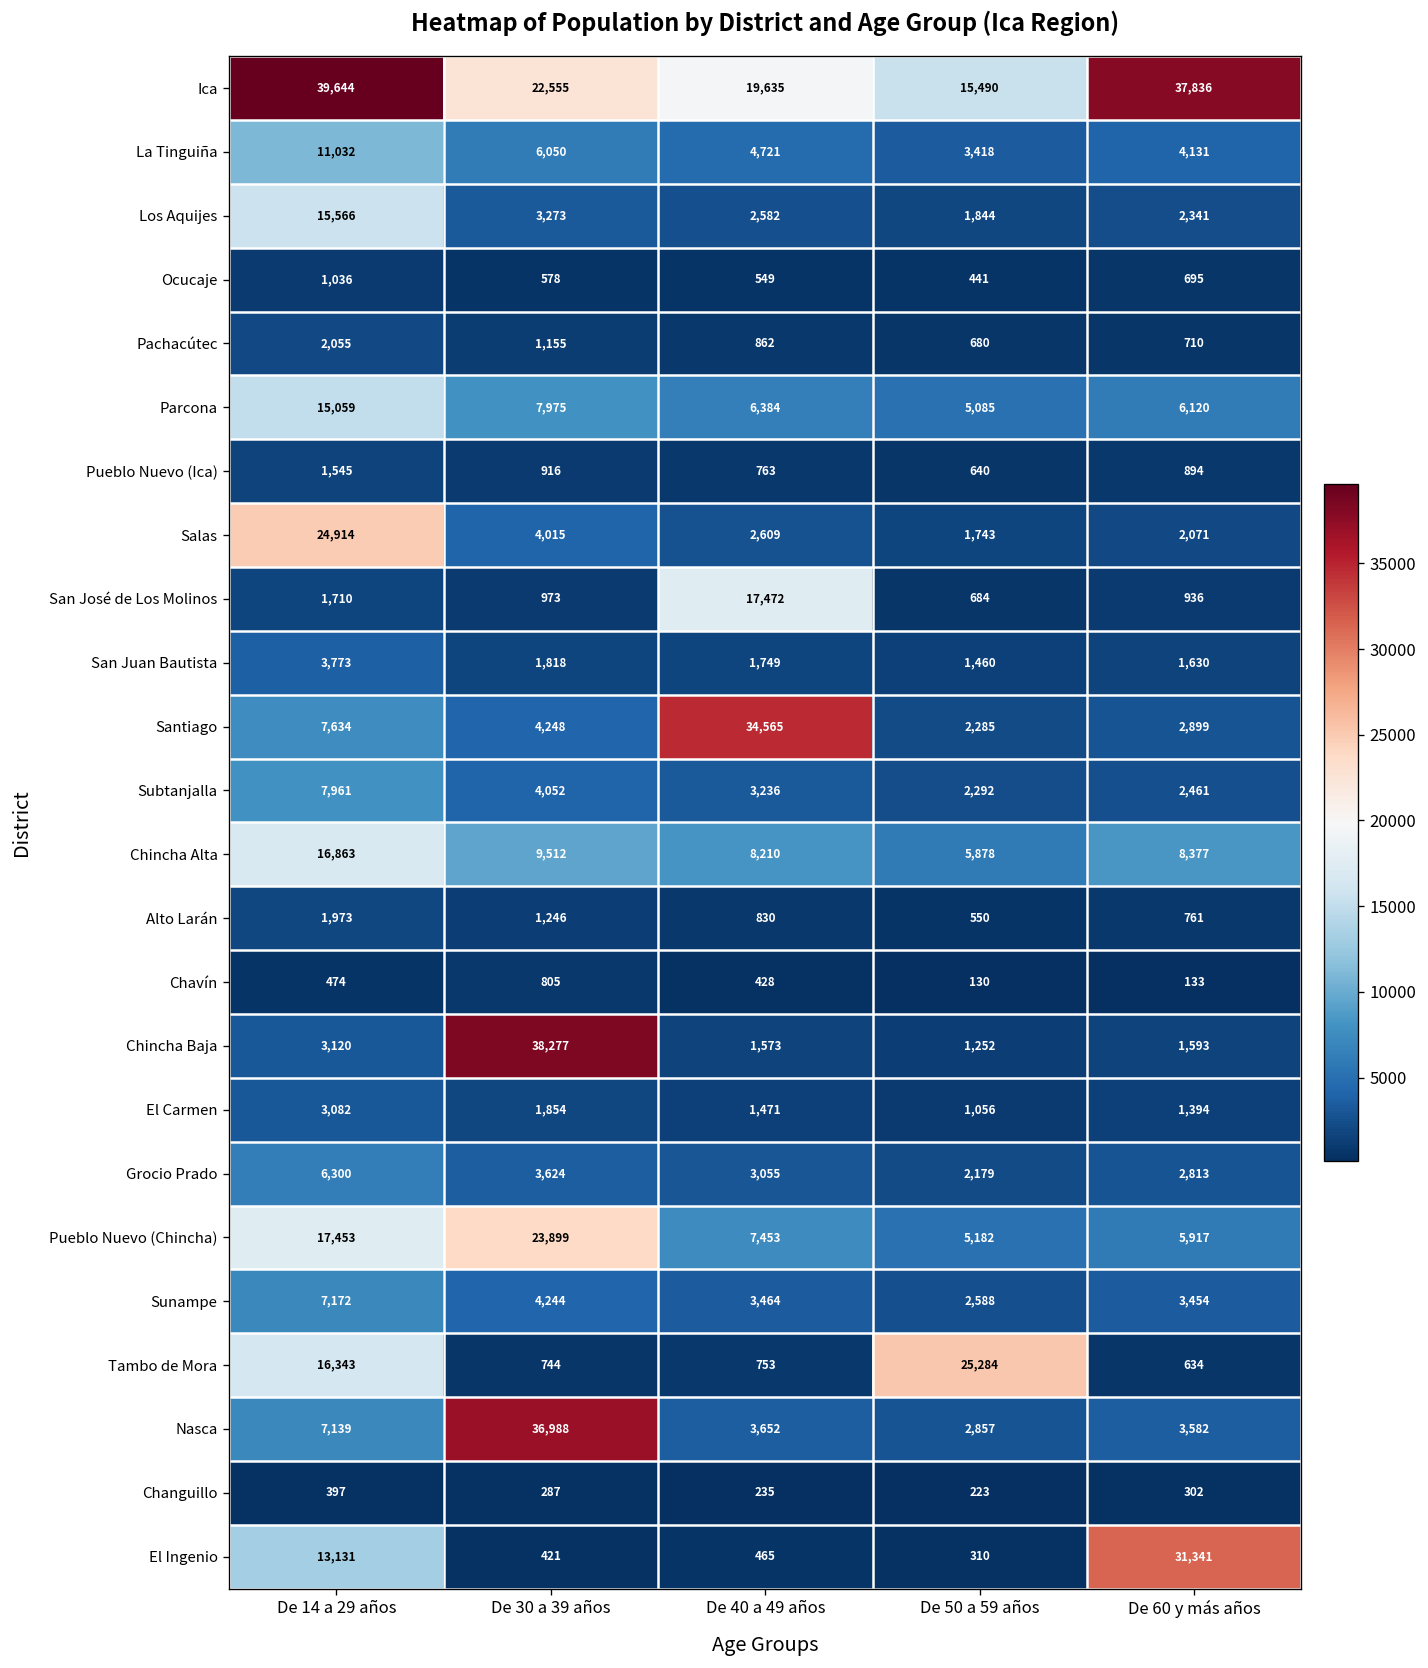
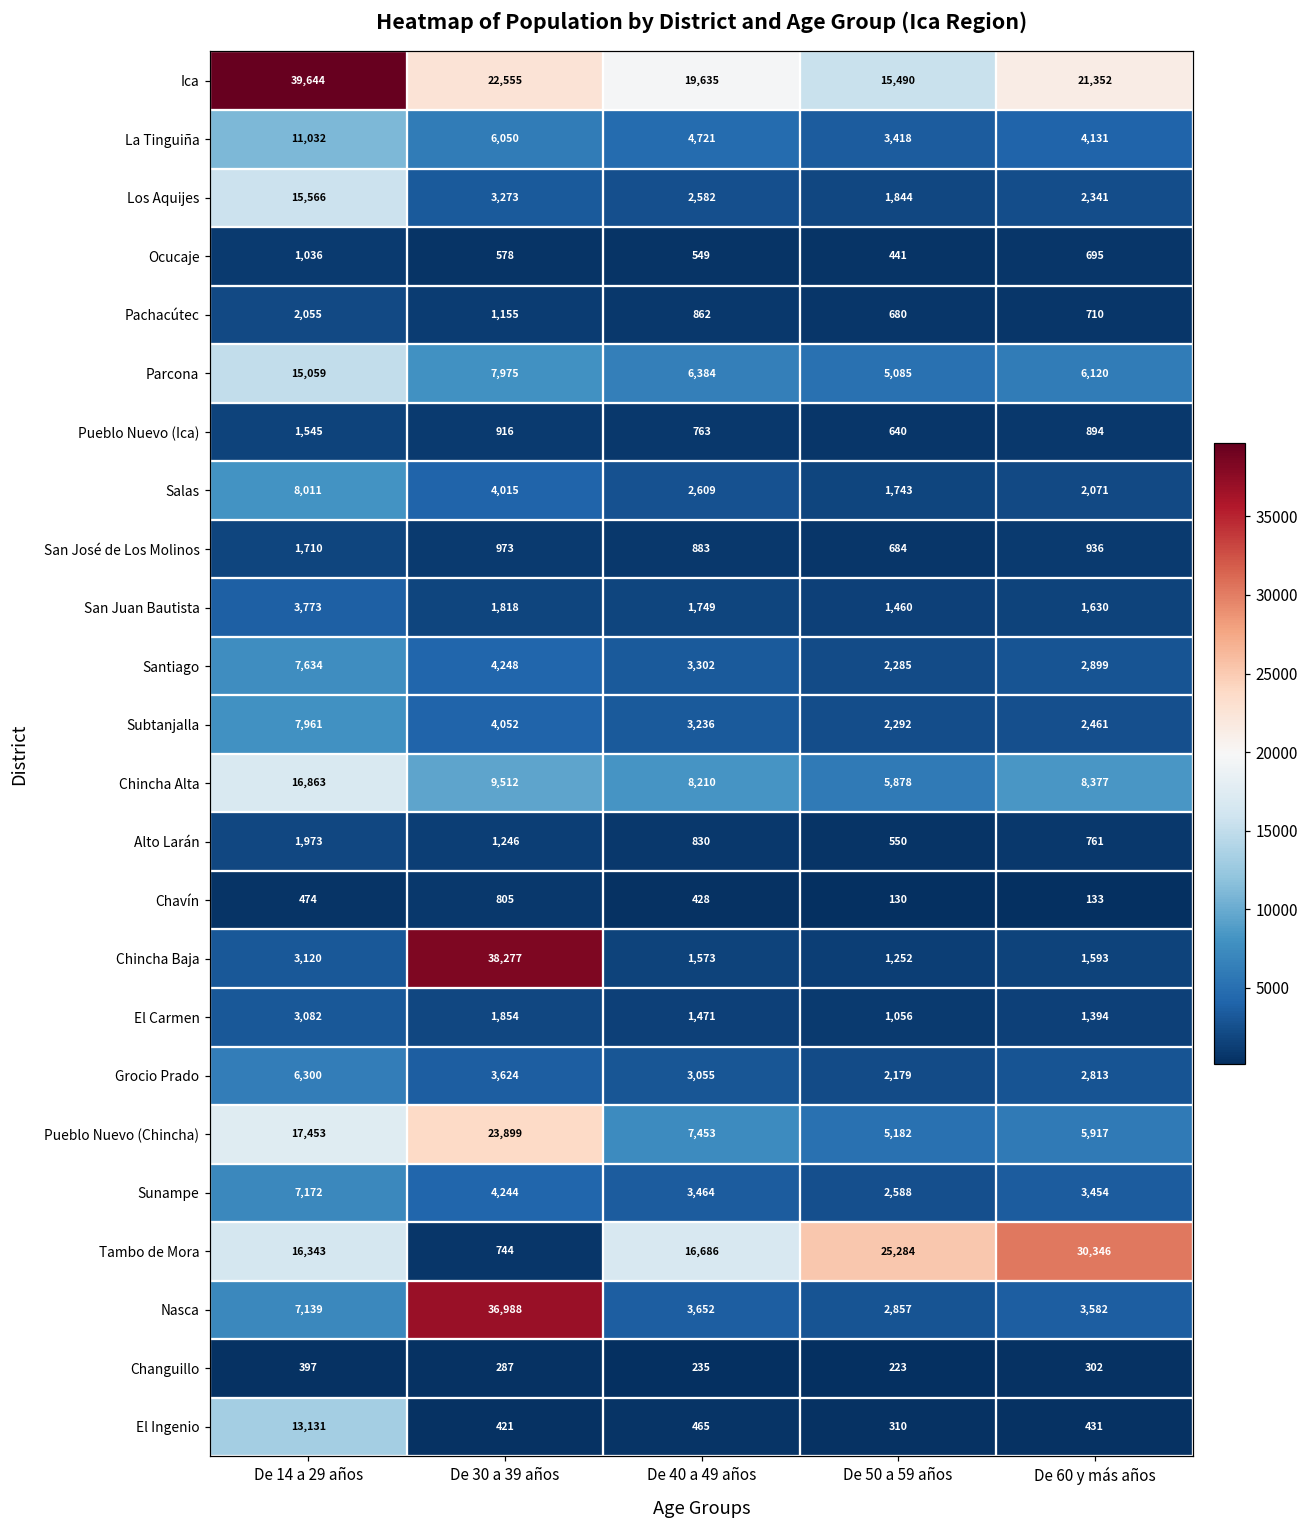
Ica, De 60 y más años: 37,836 -> 21,352
Salas, De 14 a 29 años: 24,914 -> 8,011
San José de Los Molinos, De 40 a 49 años: 17,472 -> 883
Santiago, De 40 a 49 años: 34,565 -> 3,302
Tambo de Mora, De 40 a 49 años: 753 -> 16,686
Tambo de Mora, De 60 y más años: 634 -> 30,346
El Ingenio, De 60 y más años: 31,341 -> 431
